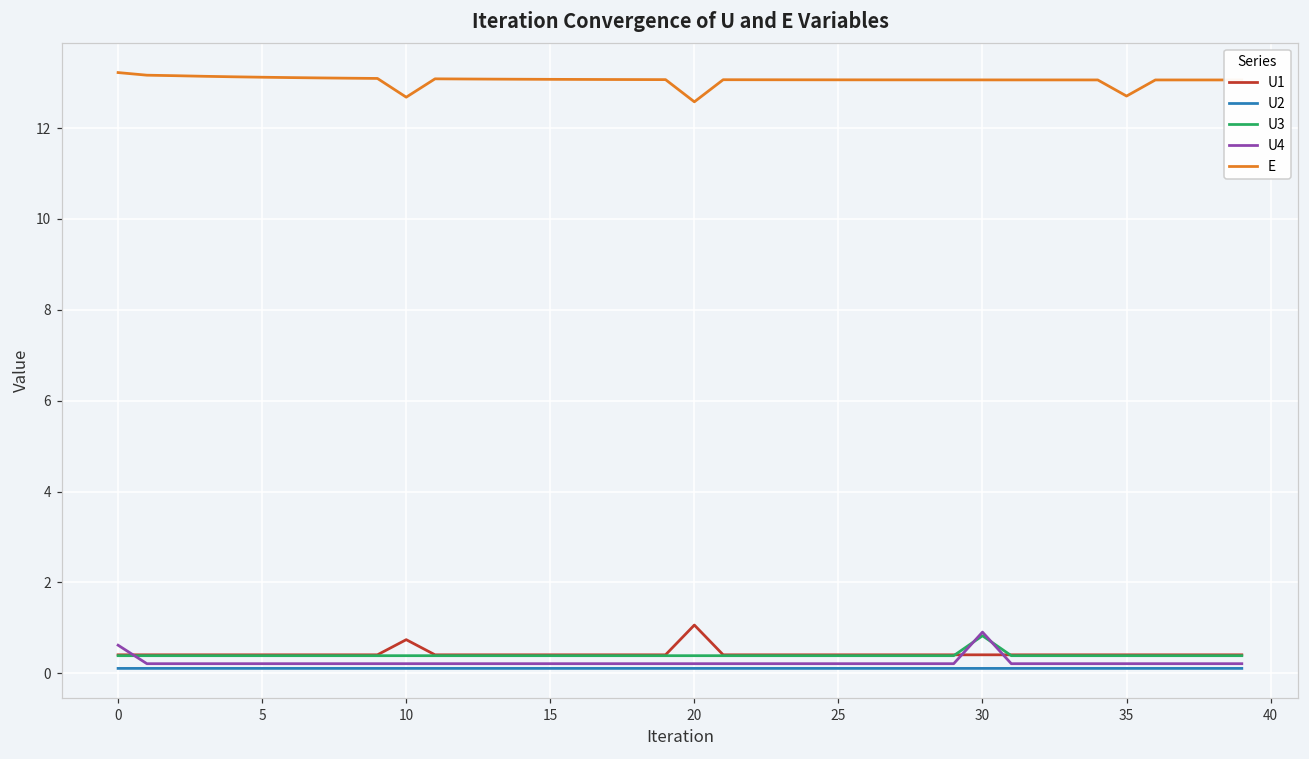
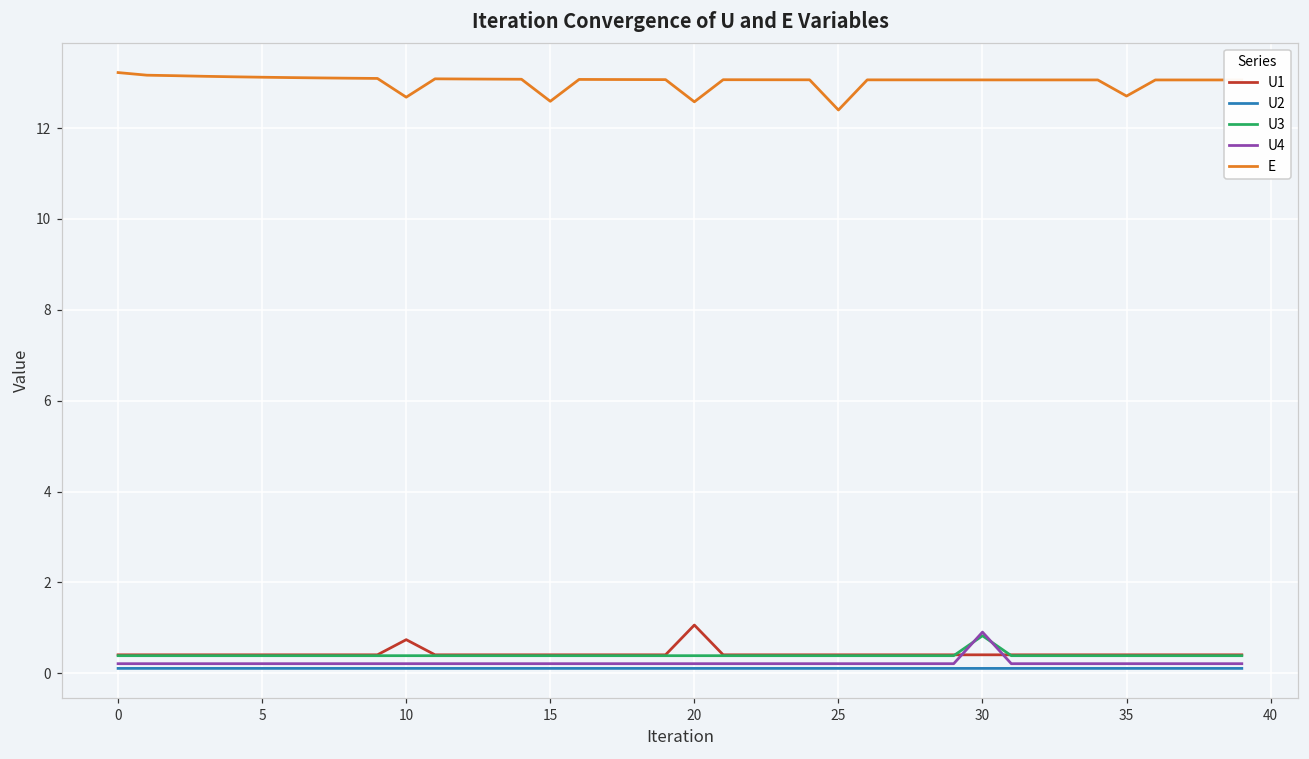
U4, 0: 0.6 -> 0.2
E, 15: 13.1 -> 12.6
E, 25: 13.1 -> 12.4
